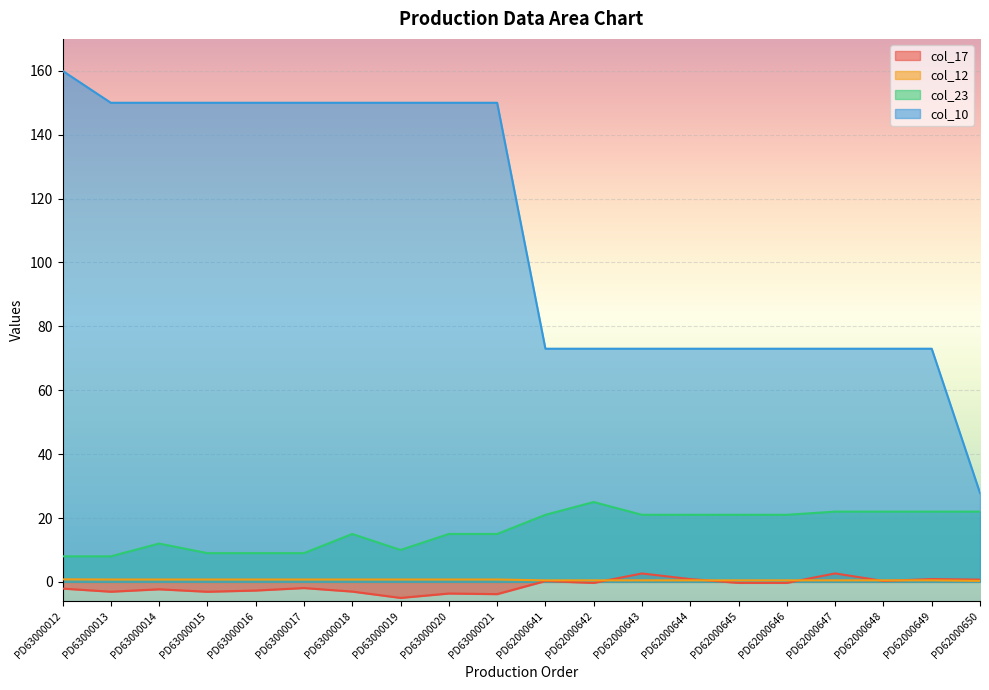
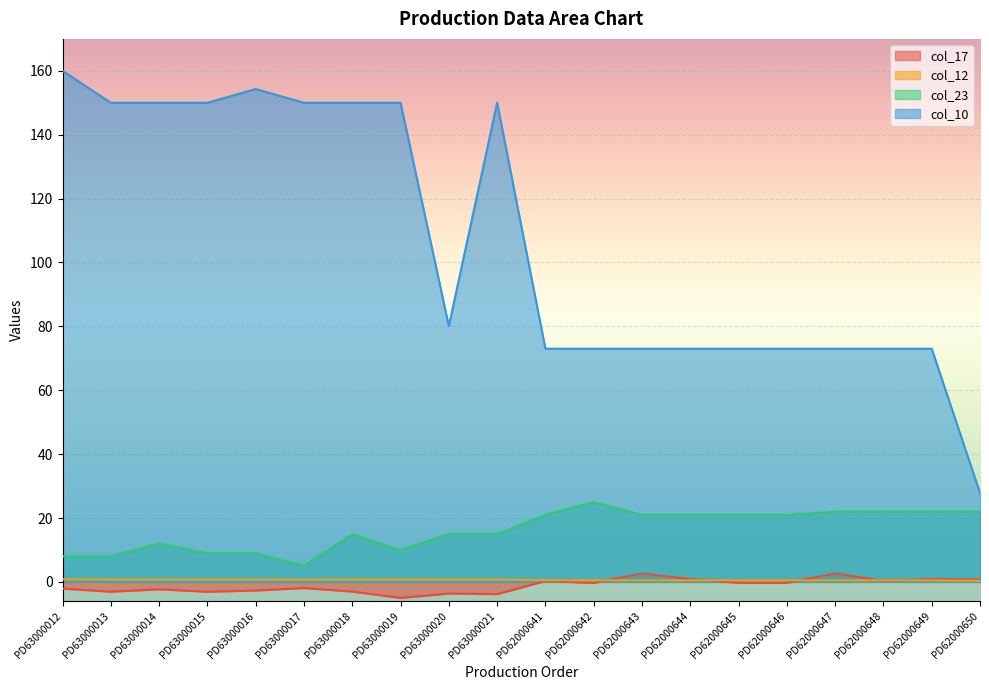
col_10, PD63000016: 150 -> 154
col_23, PD63000017: 9 -> 5
col_10, PD63000020: 150 -> 80
